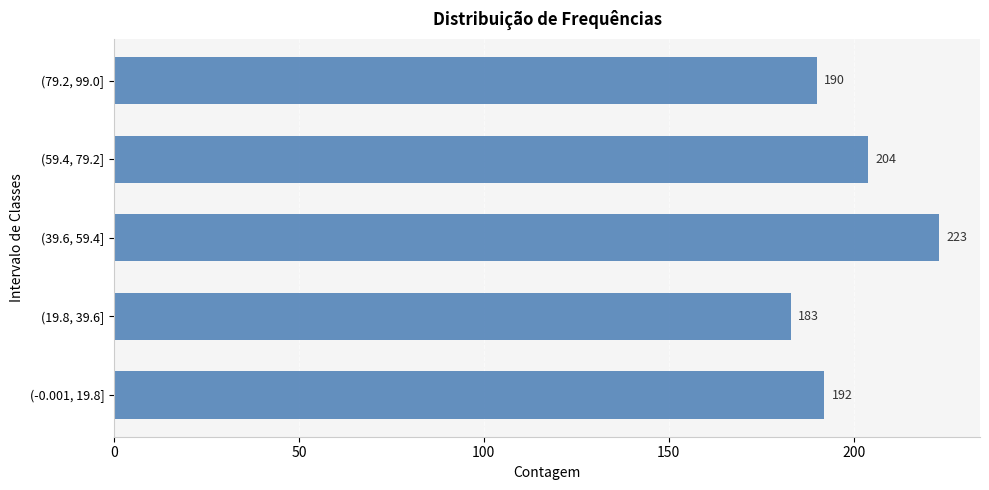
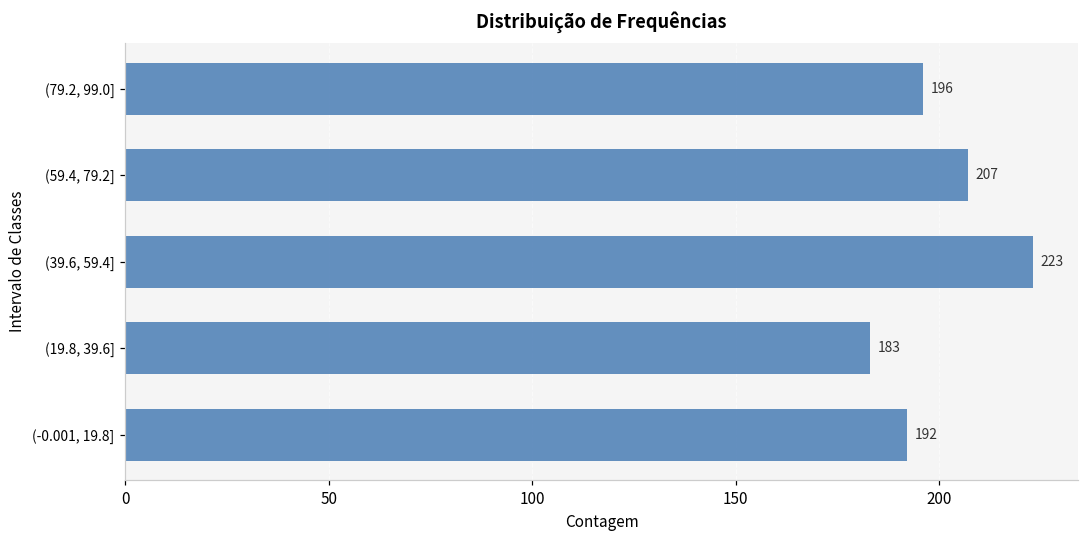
(79.2, 99.0]: 190 -> 196
(59.4, 79.2]: 204 -> 207
